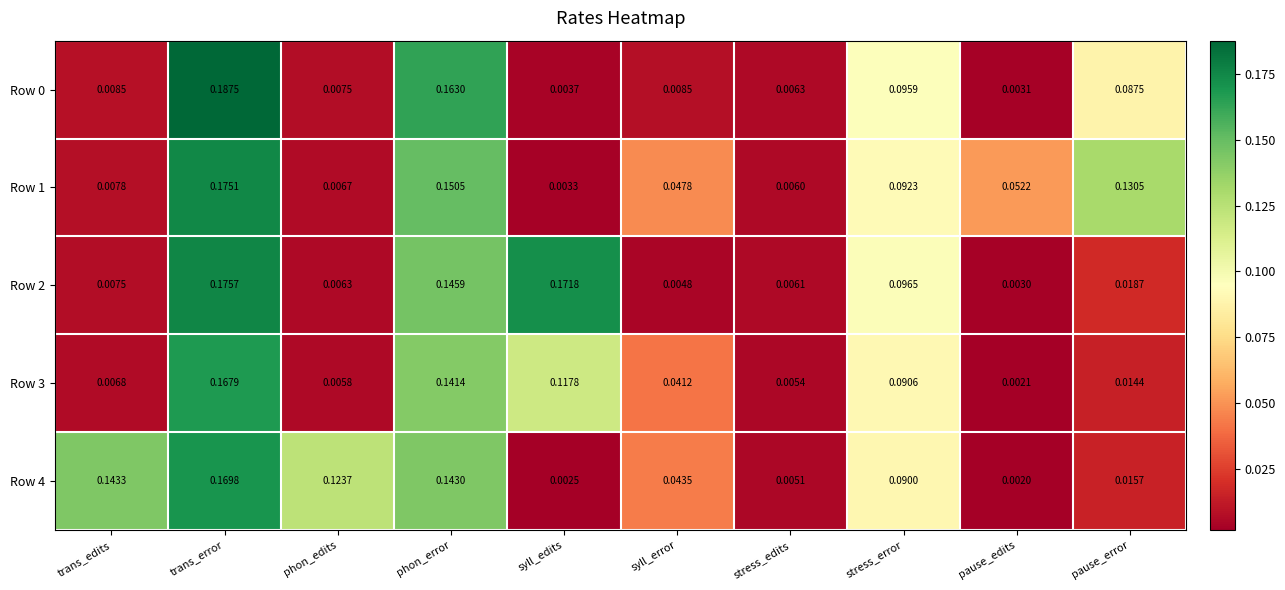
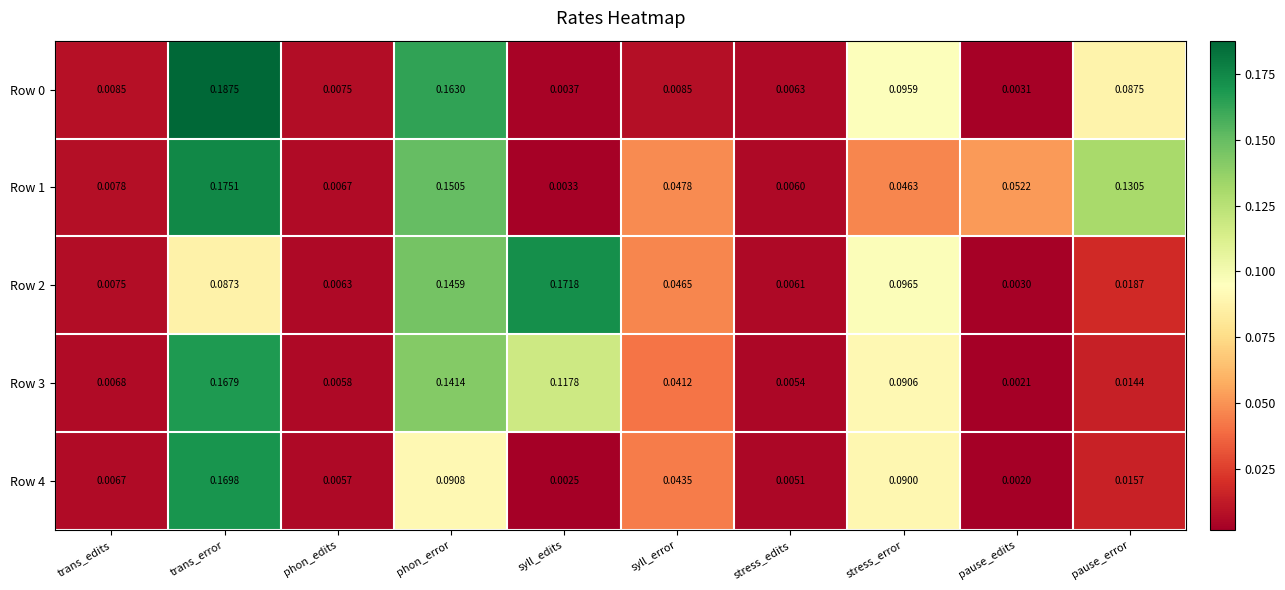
Row 1, stress_error: 0.0923 -> 0.0463
Row 2, trans_error: 0.1757 -> 0.0873
Row 2, syll_error: 0.0048 -> 0.0465
Row 4, trans_edits: 0.1433 -> 0.0067
Row 4, phon_edits: 0.1237 -> 0.0057
Row 4, phon_error: 0.1430 -> 0.0908
